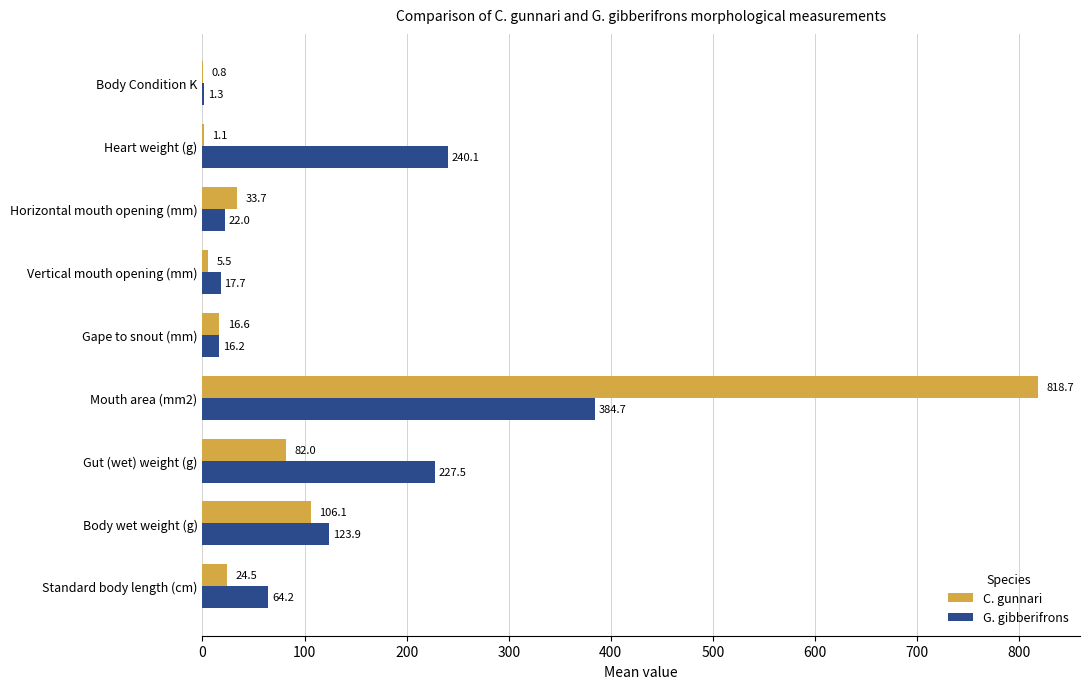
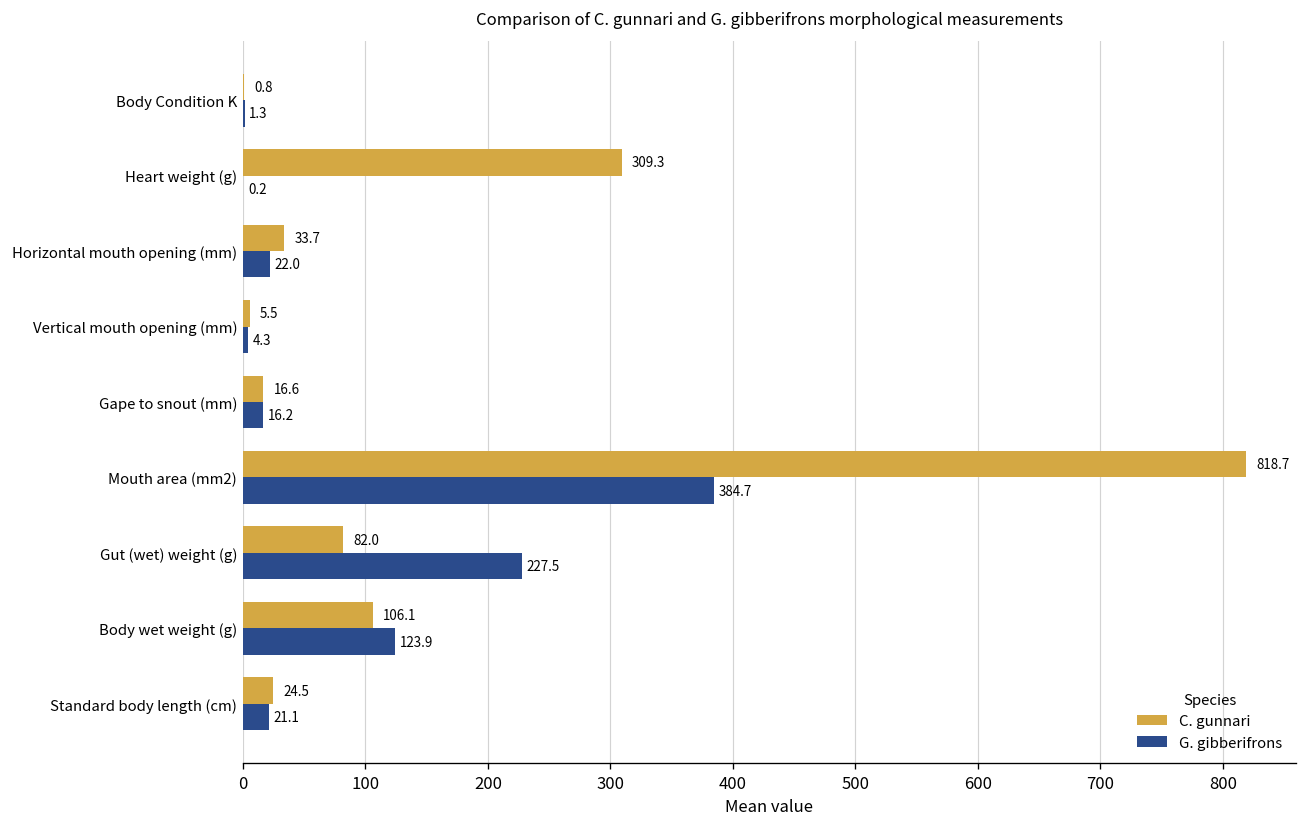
C. gunnari, Heart weight (g): 1.1 -> 309.3
G. gibberifrons, Heart weight (g): 240.1 -> 0.2
G. gibberifrons, Vertical mouth opening (mm): 17.7 -> 4.3
G. gibberifrons, Standard body length (cm): 64.2 -> 21.1
